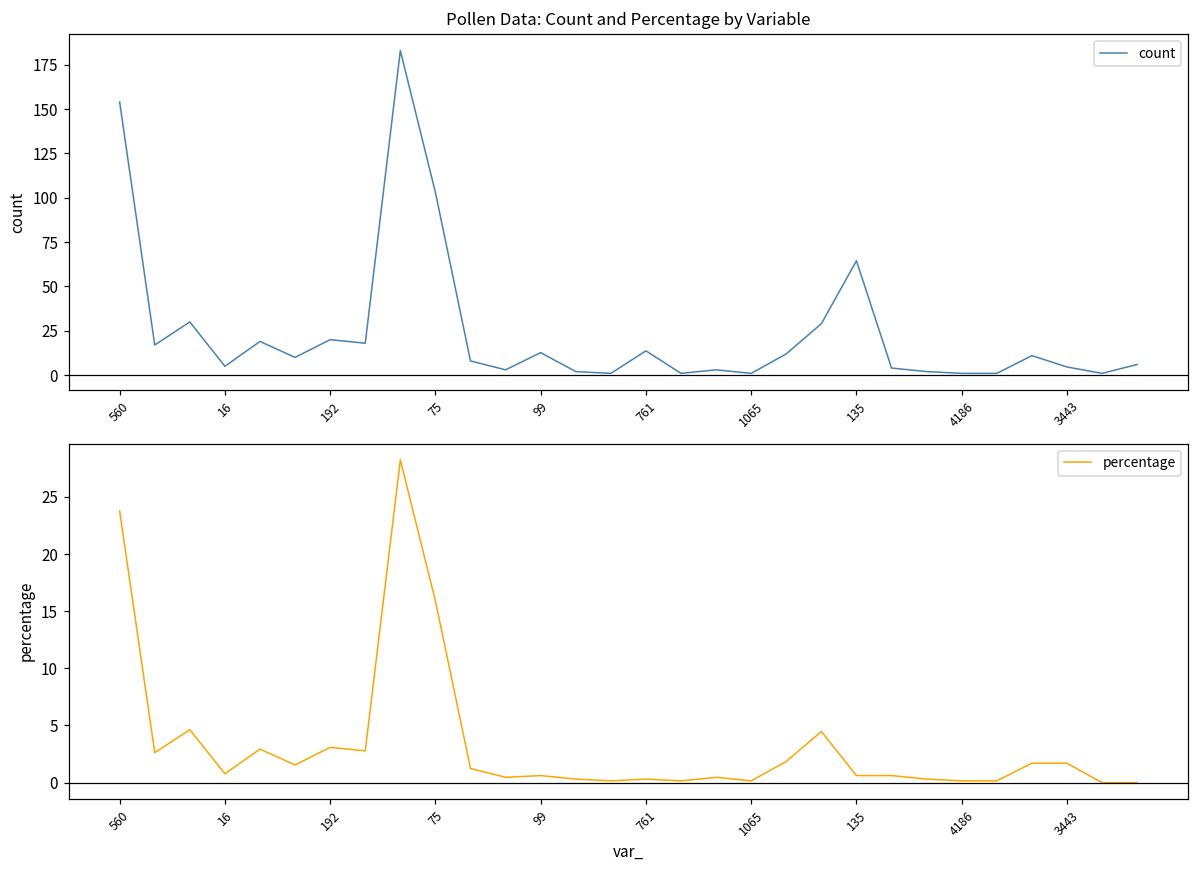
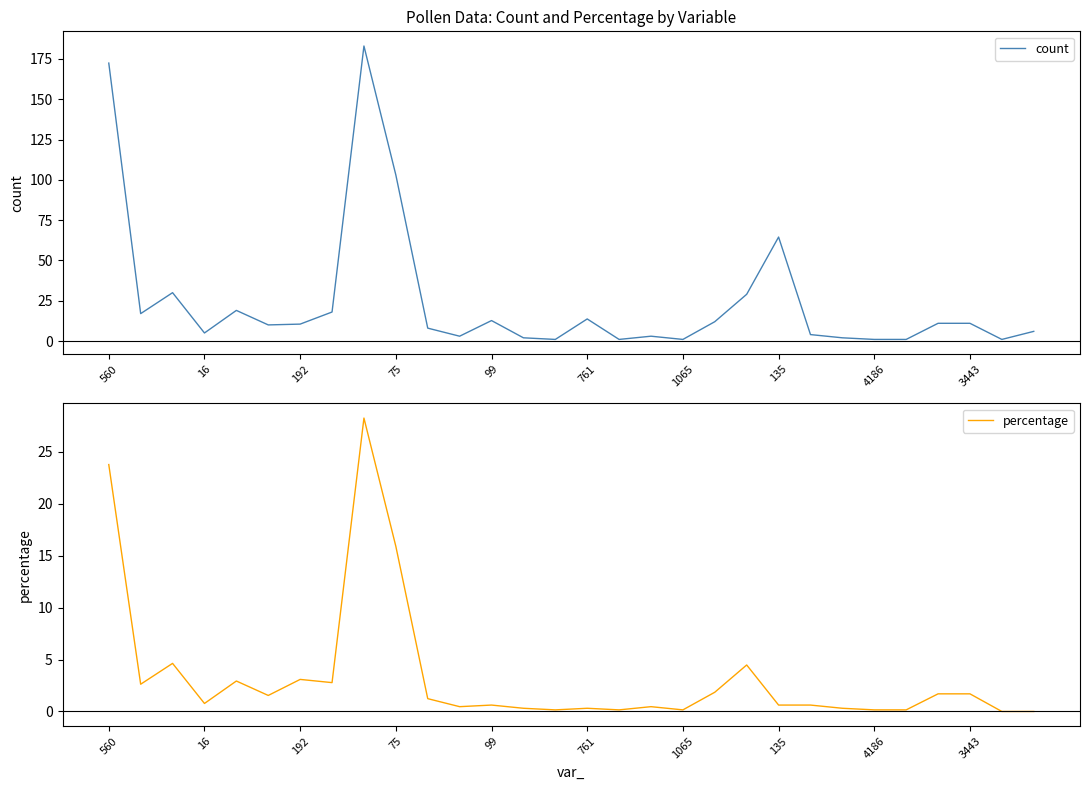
Pollen Data: Count and Percentage by Variable, 560: 154 -> 172
Pollen Data: Count and Percentage by Variable, 192: 20 -> 11
Pollen Data: Count and Percentage by Variable, 3443: 5 -> 11
